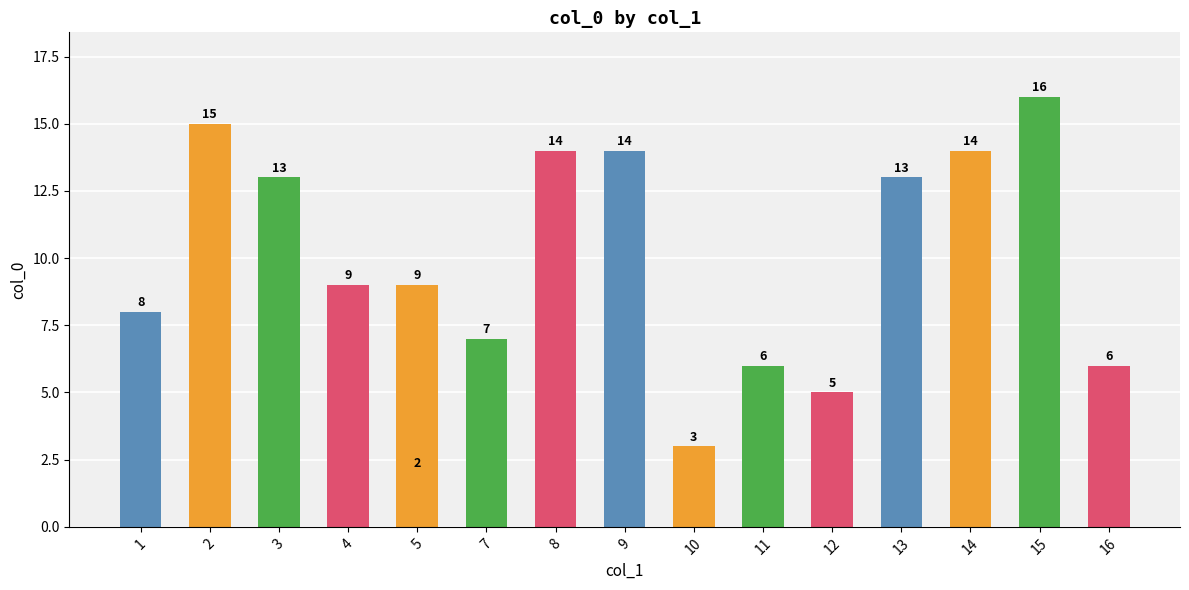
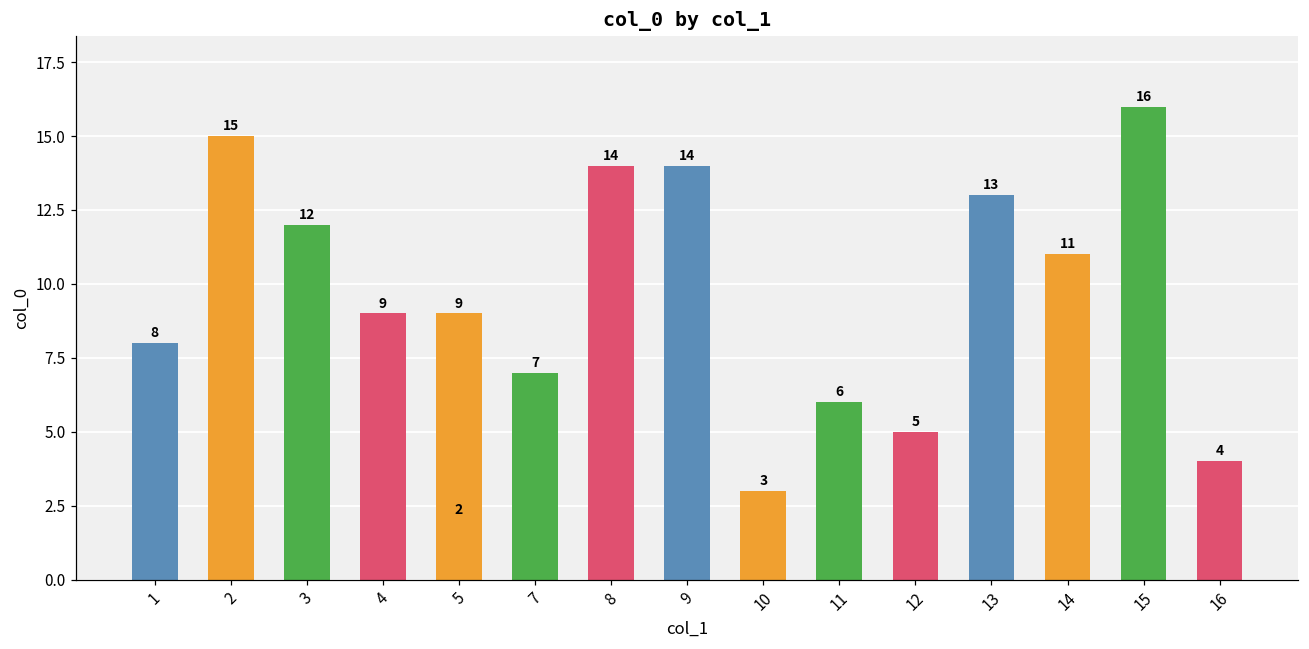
3: 13 -> 12
14: 14 -> 11
16: 6 -> 4
